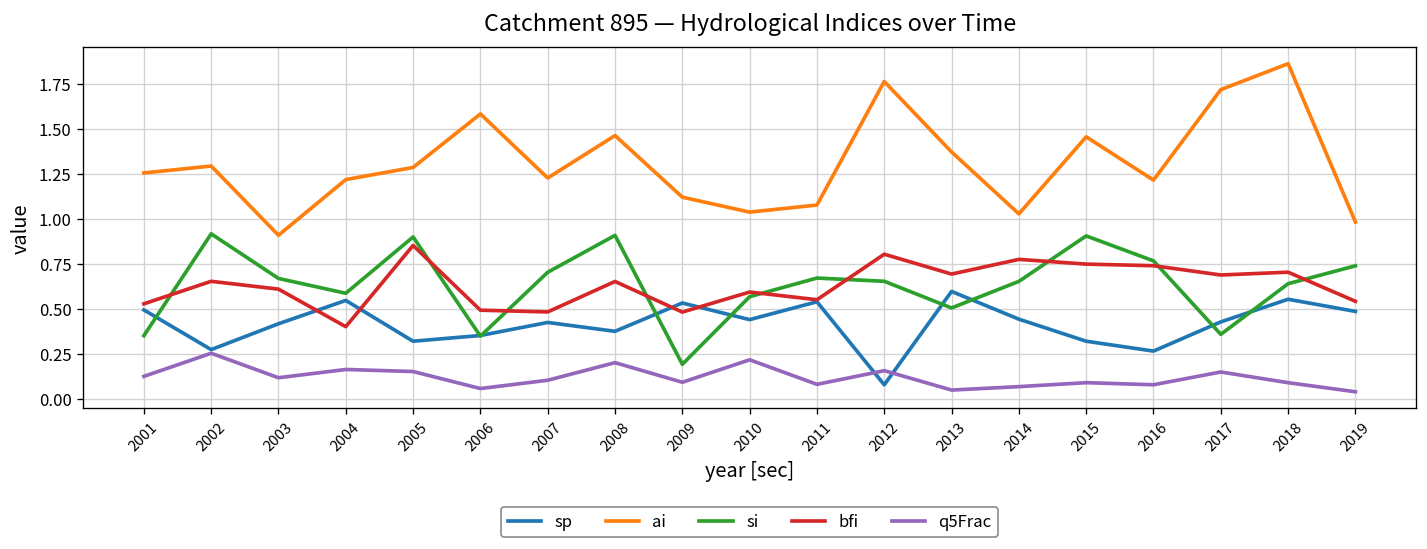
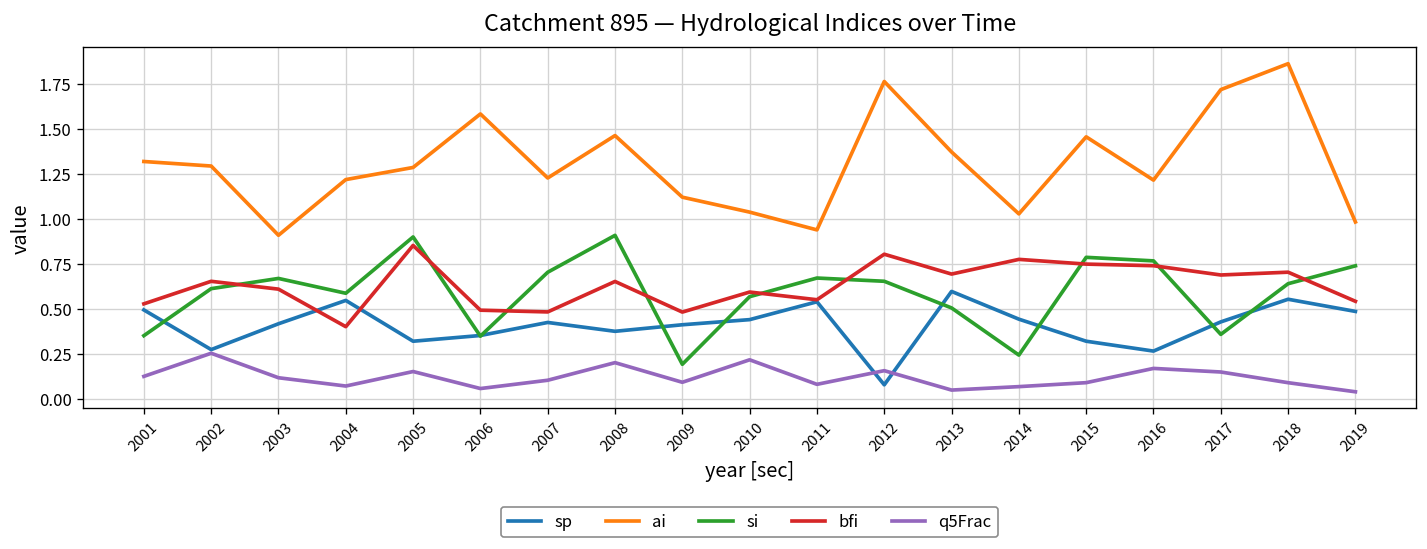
ai, 2001: 1.26 -> 1.32
si, 2002: 0.92 -> 0.61
q5Frac, 2004: 0.16 -> 0.07
sp, 2009: 0.53 -> 0.41
ai, 2011: 1.08 -> 0.94
si, 2014: 0.65 -> 0.24
si, 2015: 0.91 -> 0.79
q5Frac, 2016: 0.08 -> 0.17
